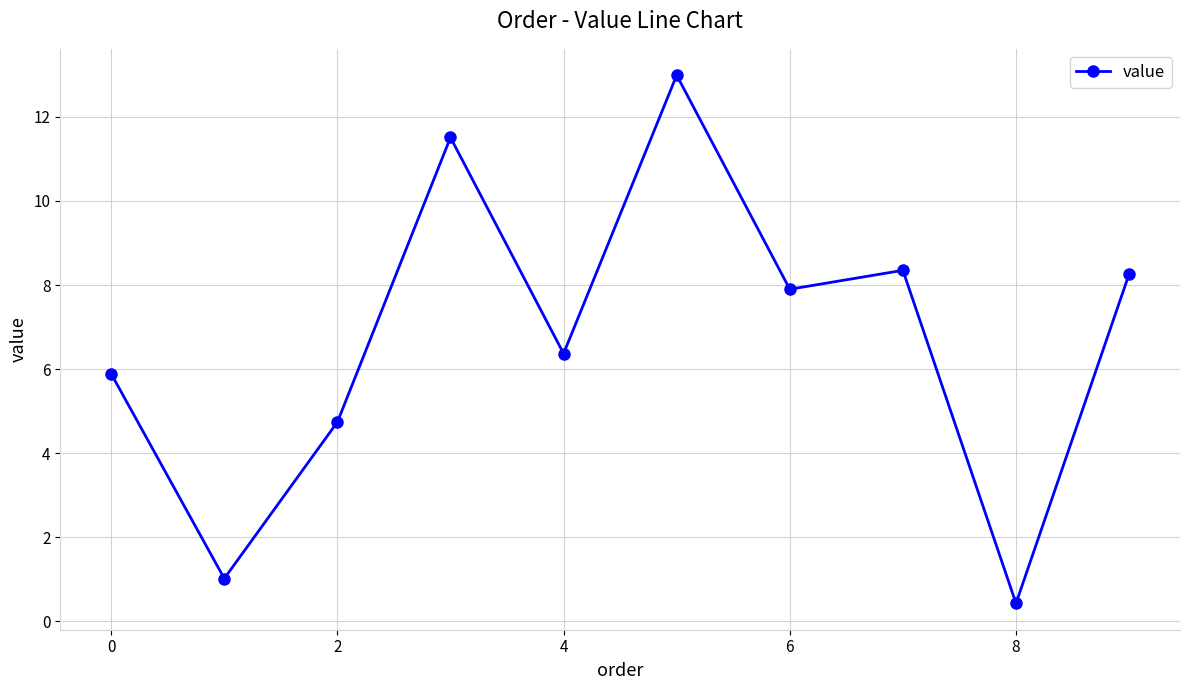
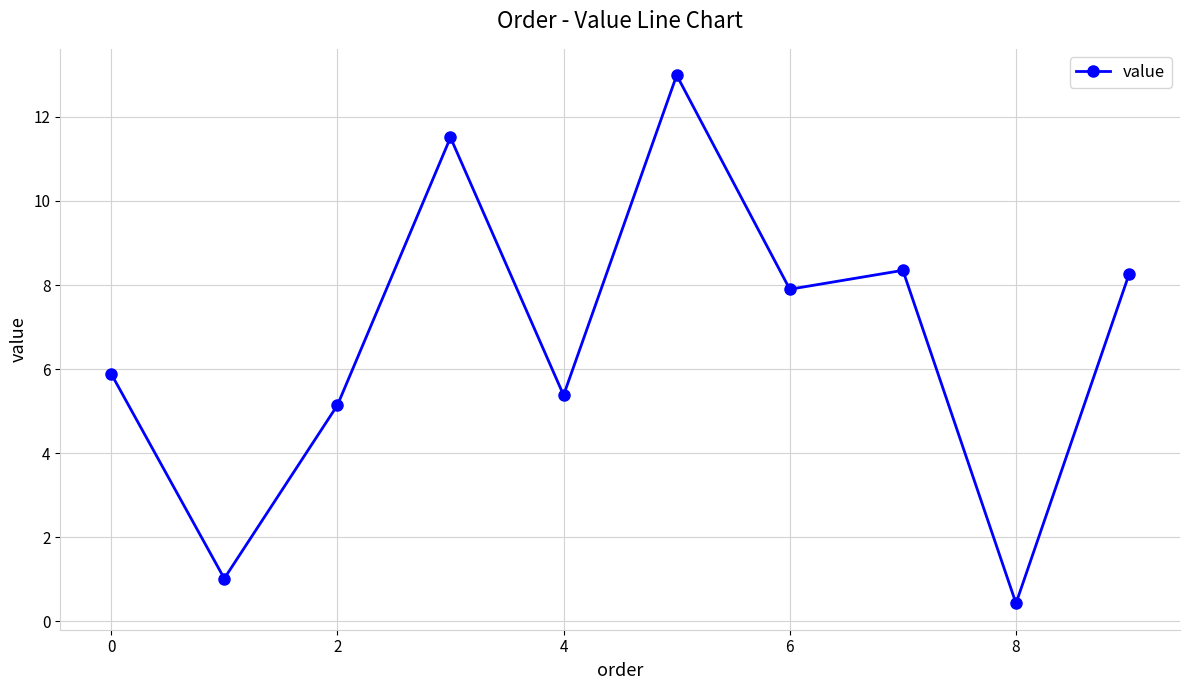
2: 4.7 -> 5.1
4: 6.4 -> 5.4
